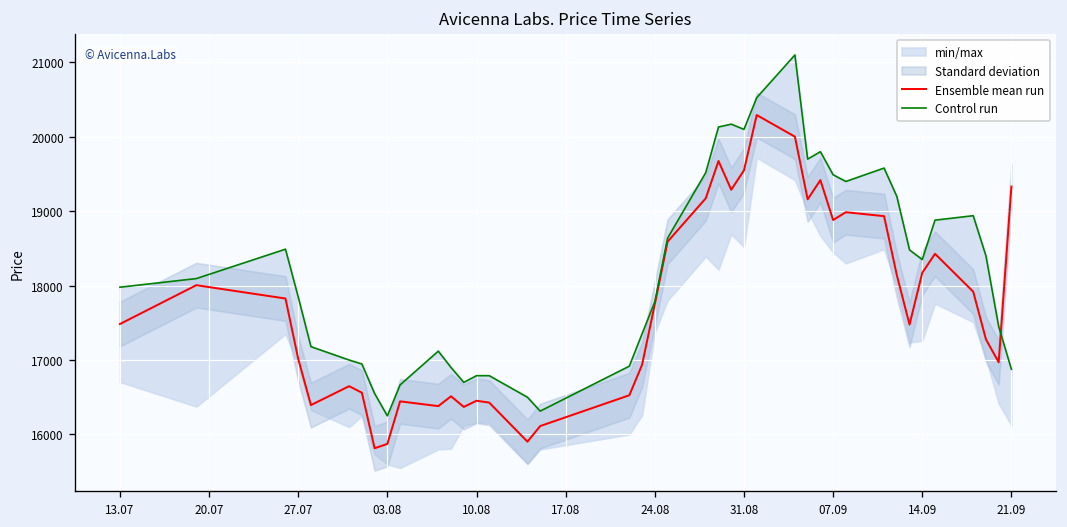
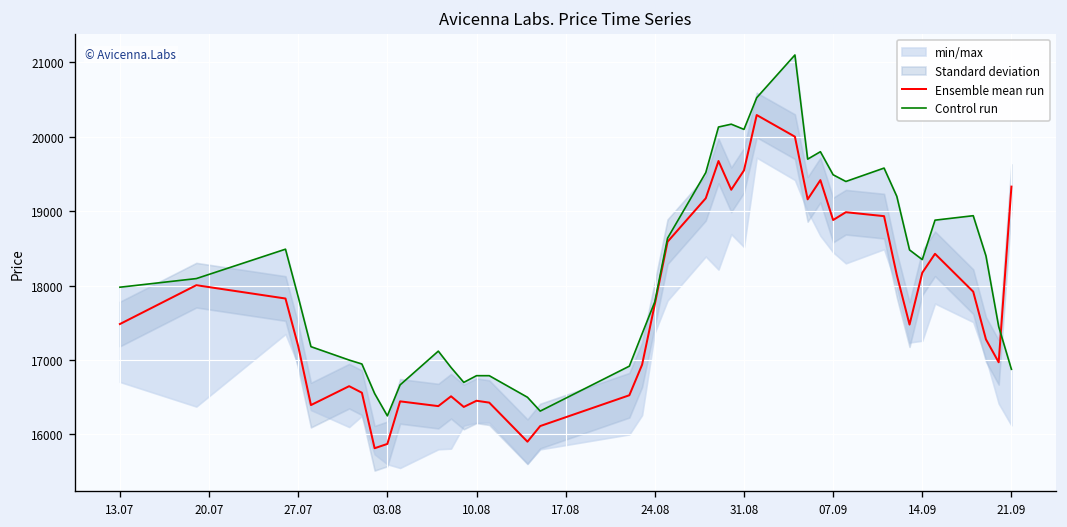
Ensemble mean run, 27.07: 17000 -> 17200
